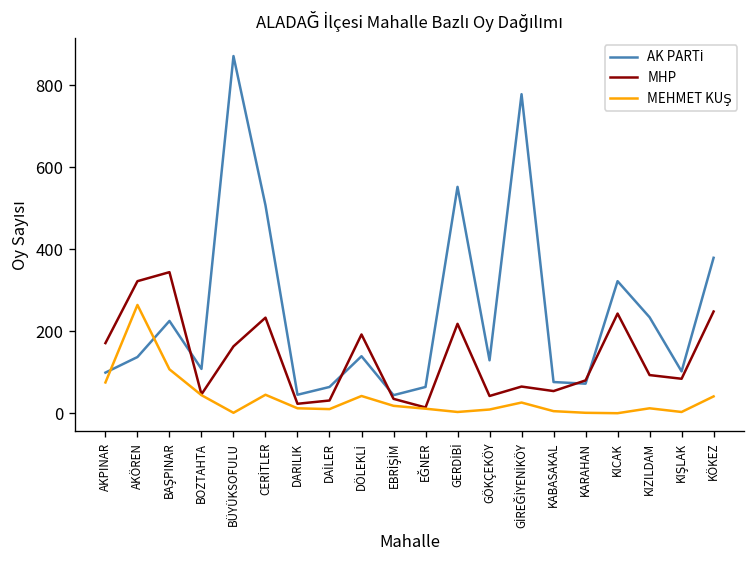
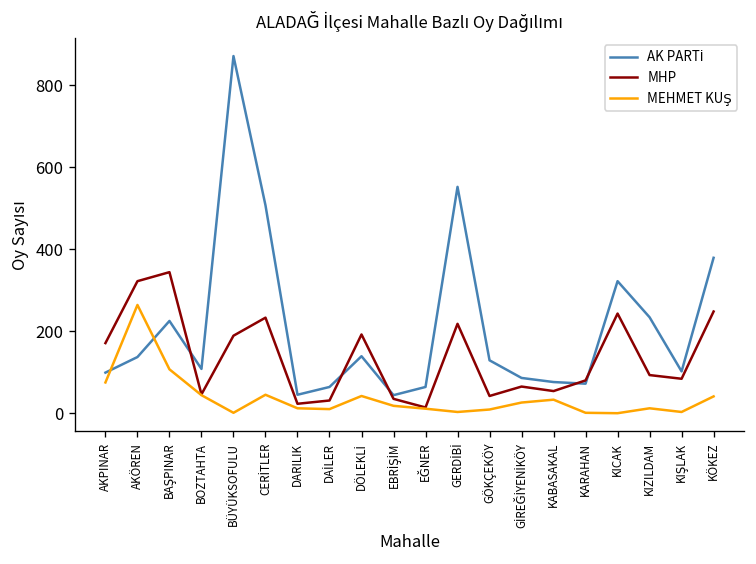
MHP, BÜYÜKSOFULU: 160 -> 190
AK PARTİ, GİREĞİYENİKÖY: 780 -> 90
MEHMET KUŞ, KABASAKAL: 10 -> 30
